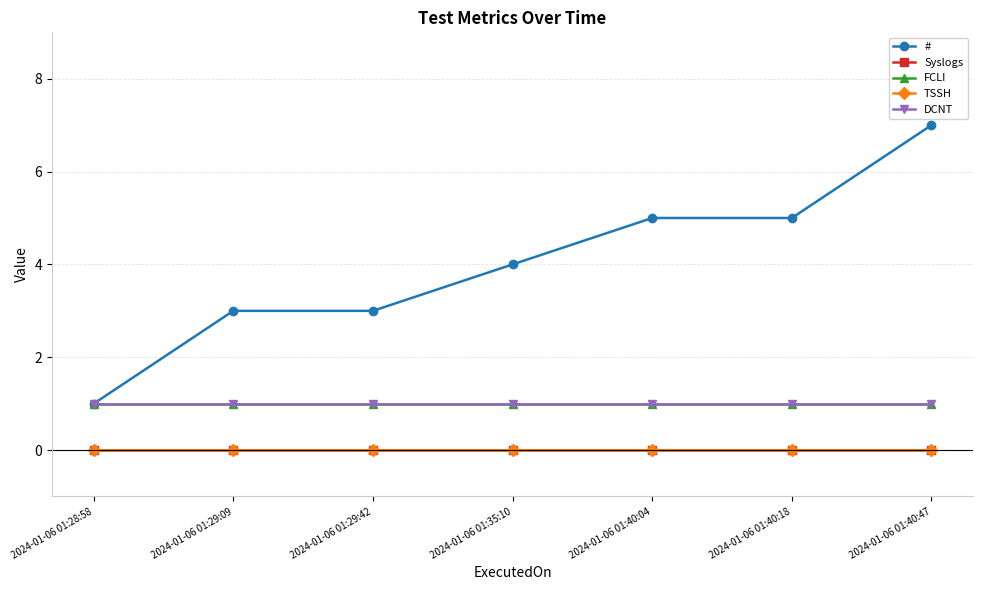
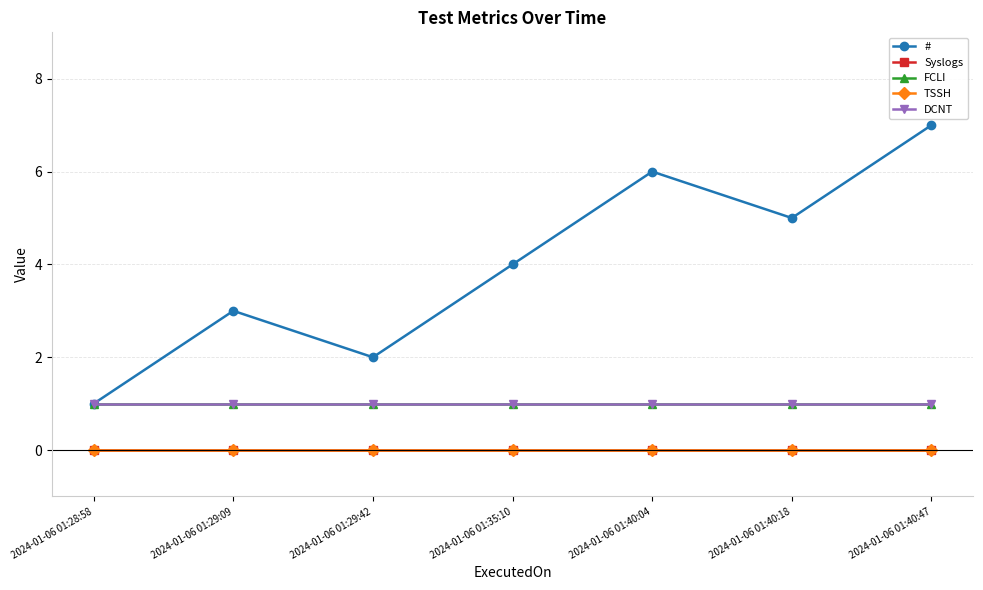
#, 2024-01-06 01:29:42: 3 -> 2
#, 2024-01-06 01:40:04: 5 -> 6
